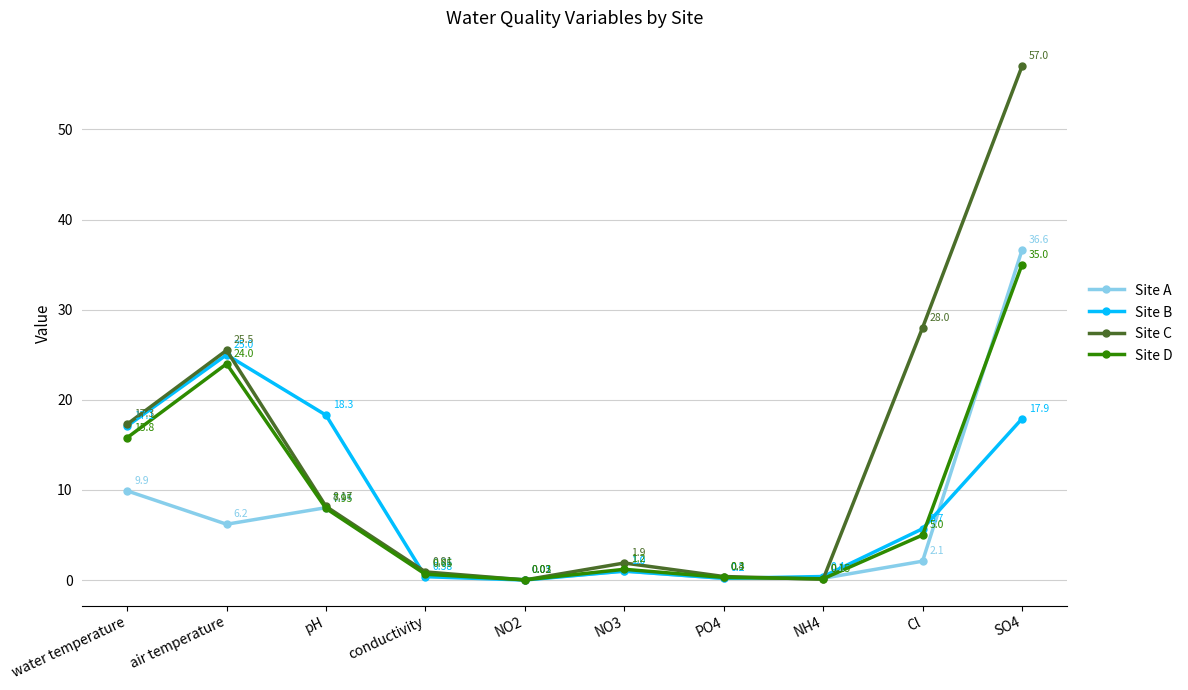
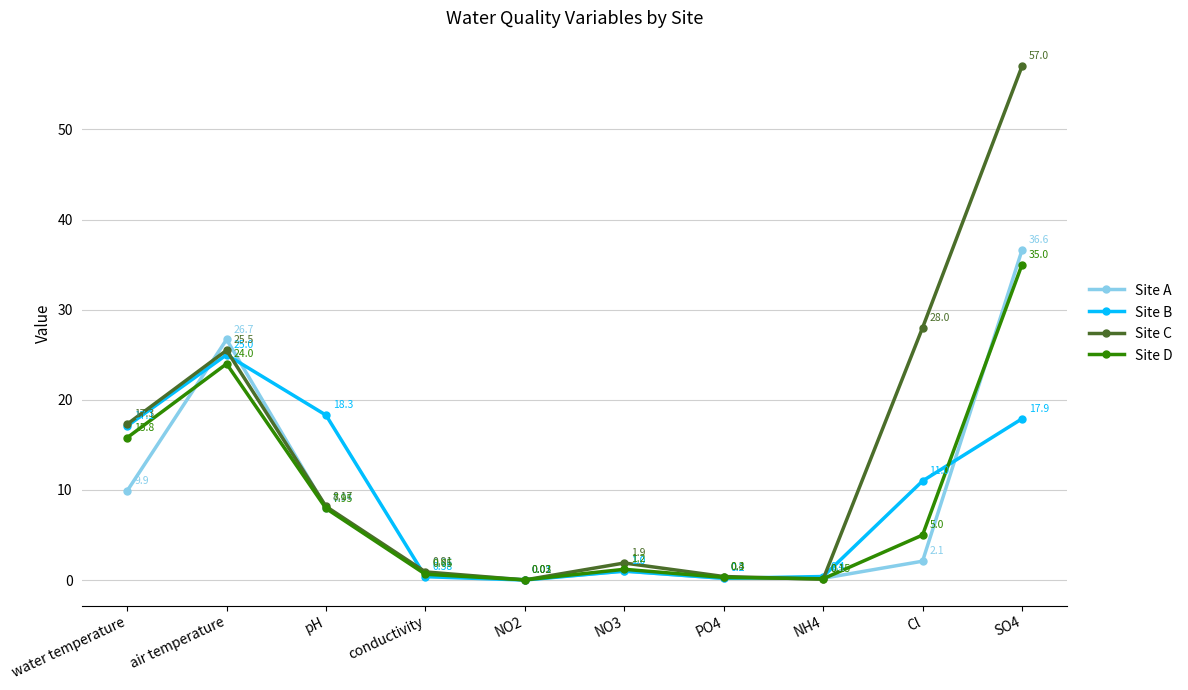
Site A, air temperature: 6.2 -> 26.7
Site B, Cl: 5.7 -> 11.0
